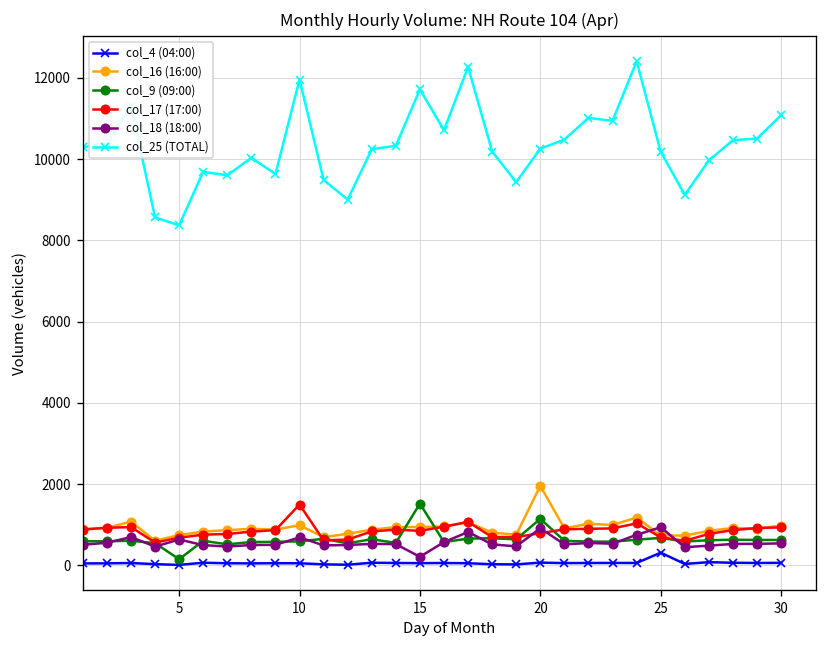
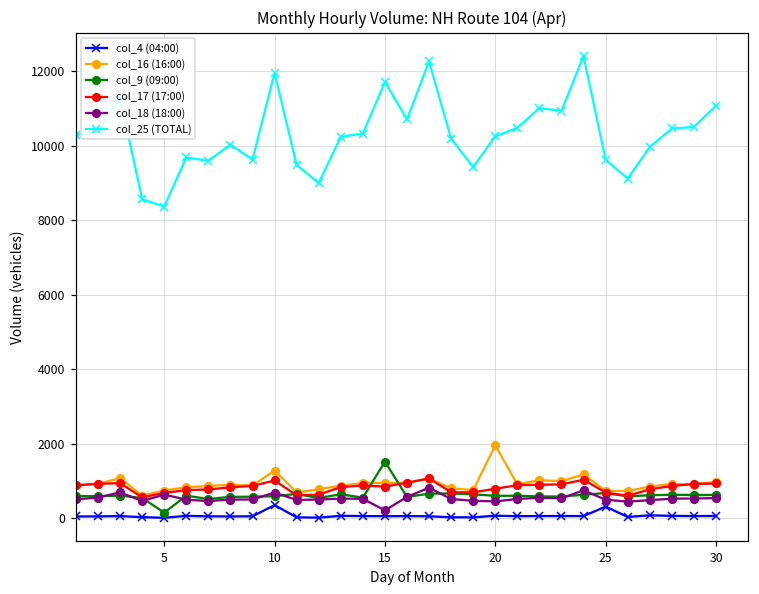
col_4 (04:00), 10: 100 -> 400
col_16 (16:00), 10: 1000 -> 1300
col_17 (17:00), 10: 1500 -> 1000
col_9 (09:00), 20: 1100 -> 600
col_18 (18:00), 20: 900 -> 500
col_18 (18:00), 25: 900 -> 500
col_25 (TOTAL), 25: 10200 -> 9600
